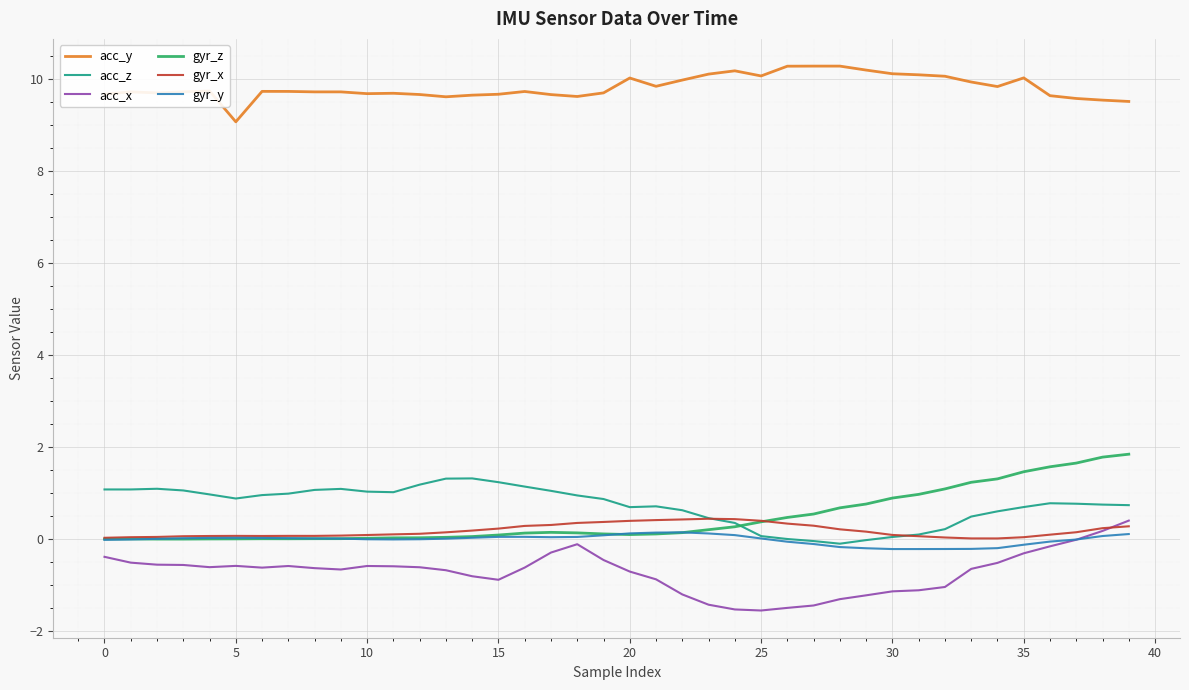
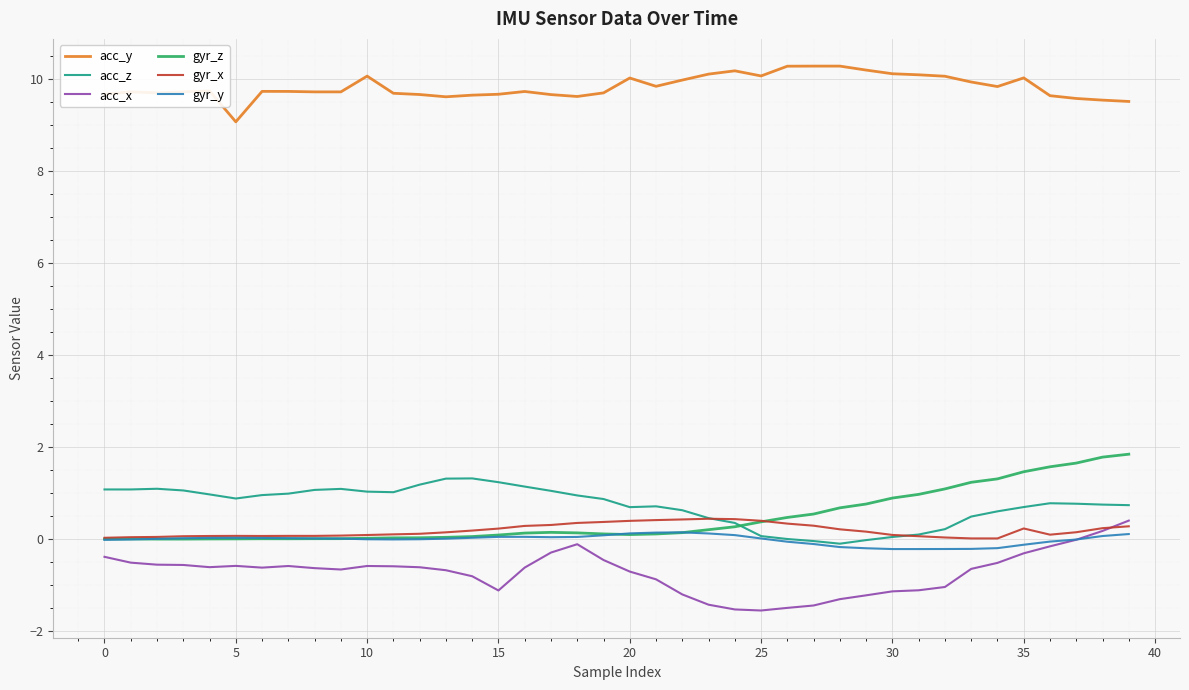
acc_y, 10: 9.7 -> 10.1
acc_x, 15: -0.9 -> -1.1
gyr_x, 35: 0.0 -> 0.2
